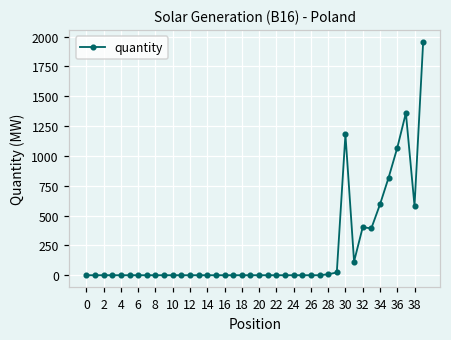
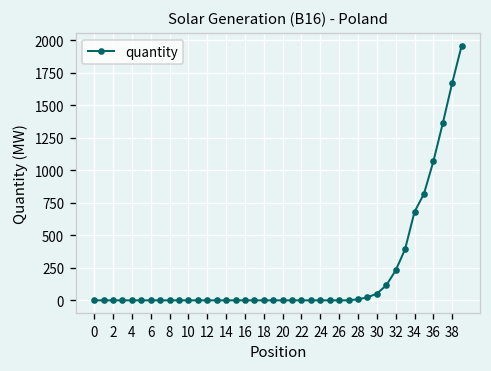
30: 1180 -> 50
32: 400 -> 230
34: 590 -> 680
38: 580 -> 1670
